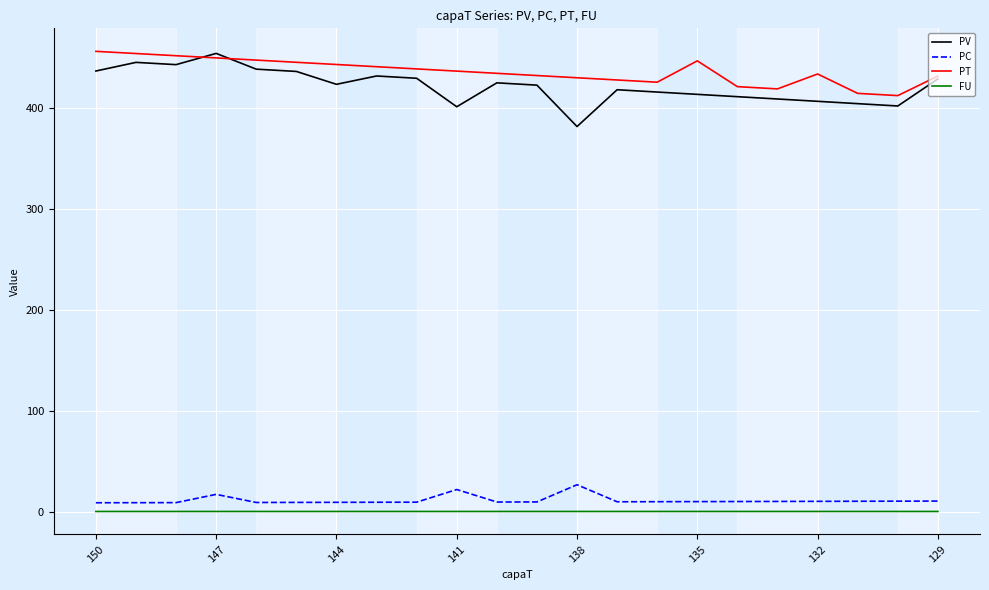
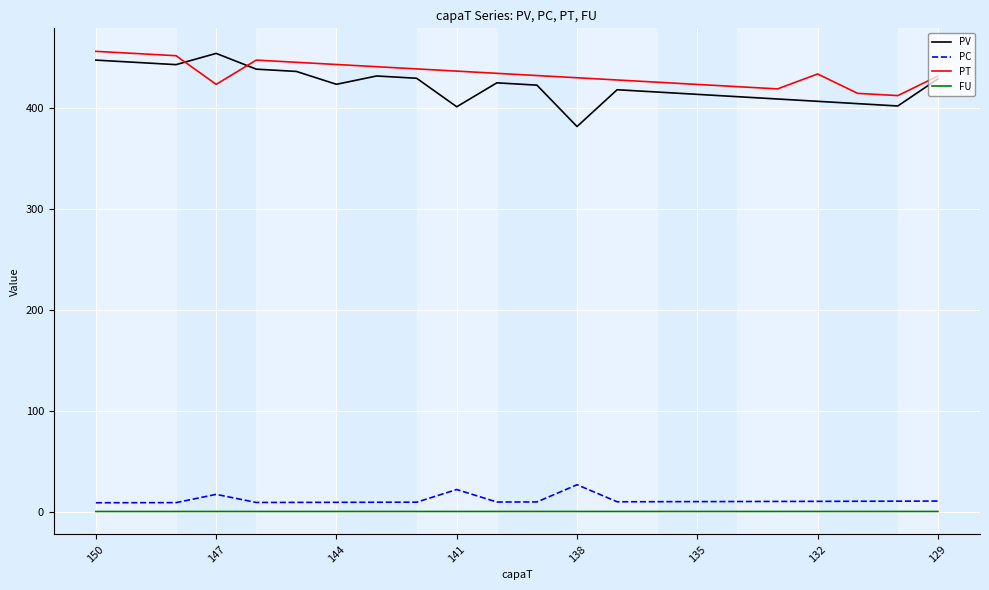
PV, 150: 437 -> 447
PT, 147: 450 -> 423
PT, 135: 447 -> 423
